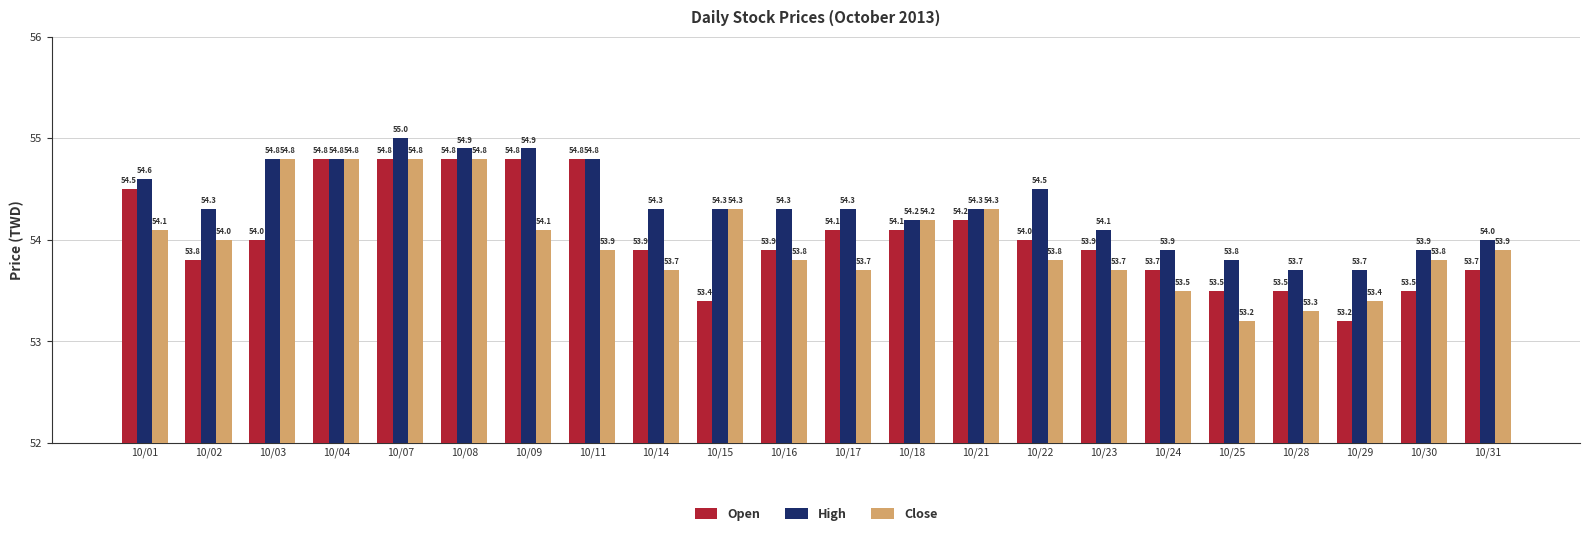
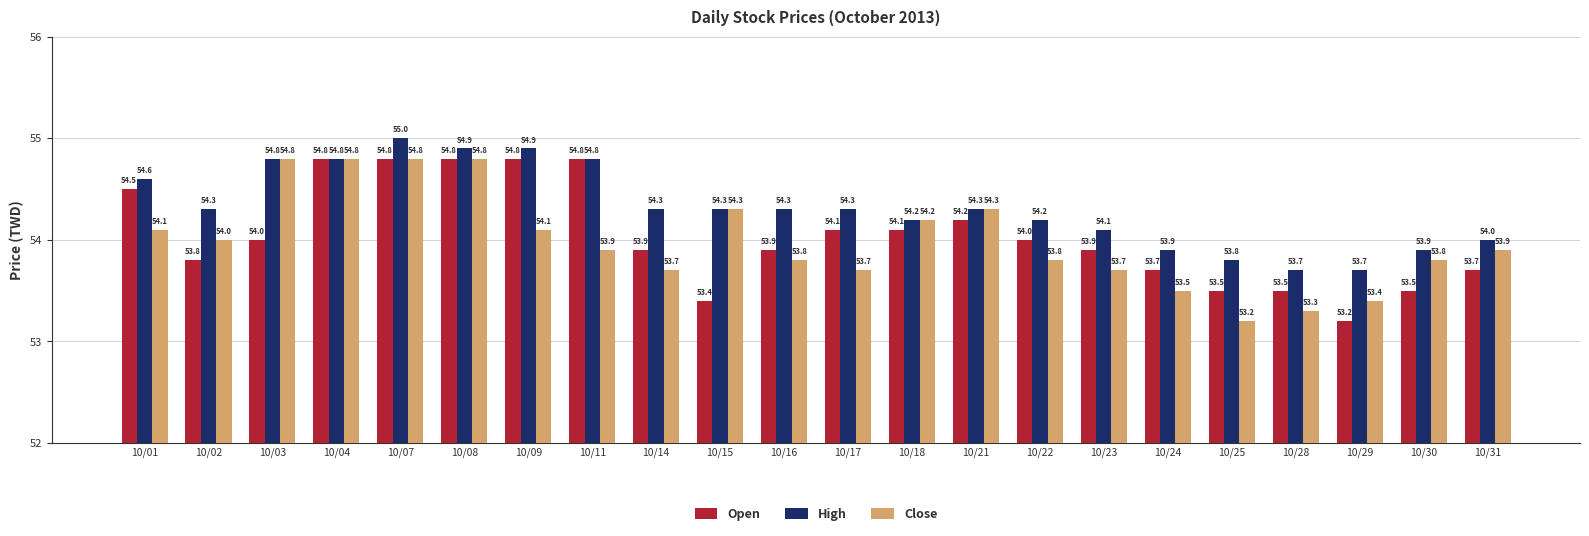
High, 10/22: 54.5 -> 54.2
